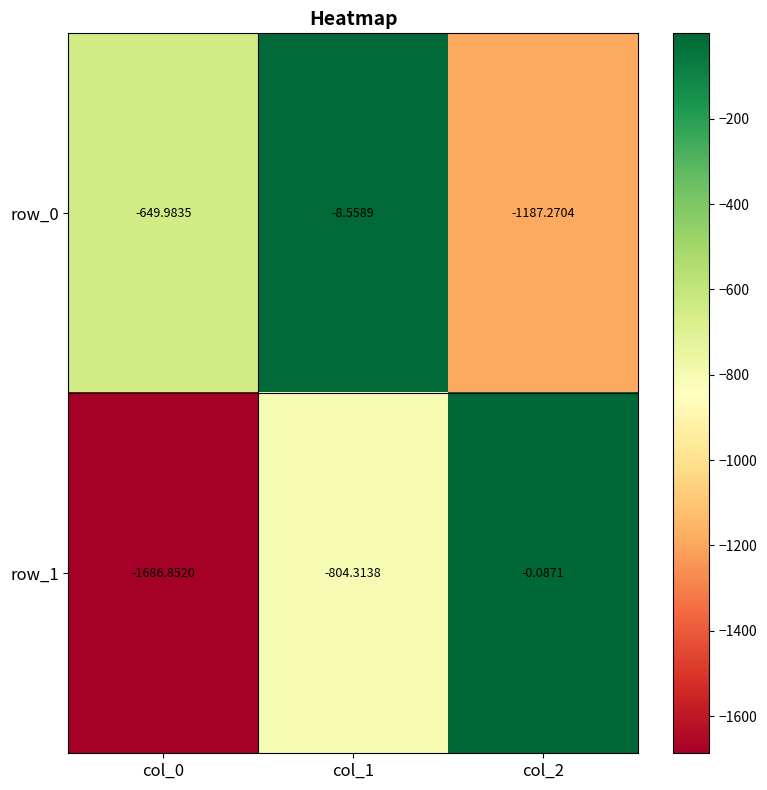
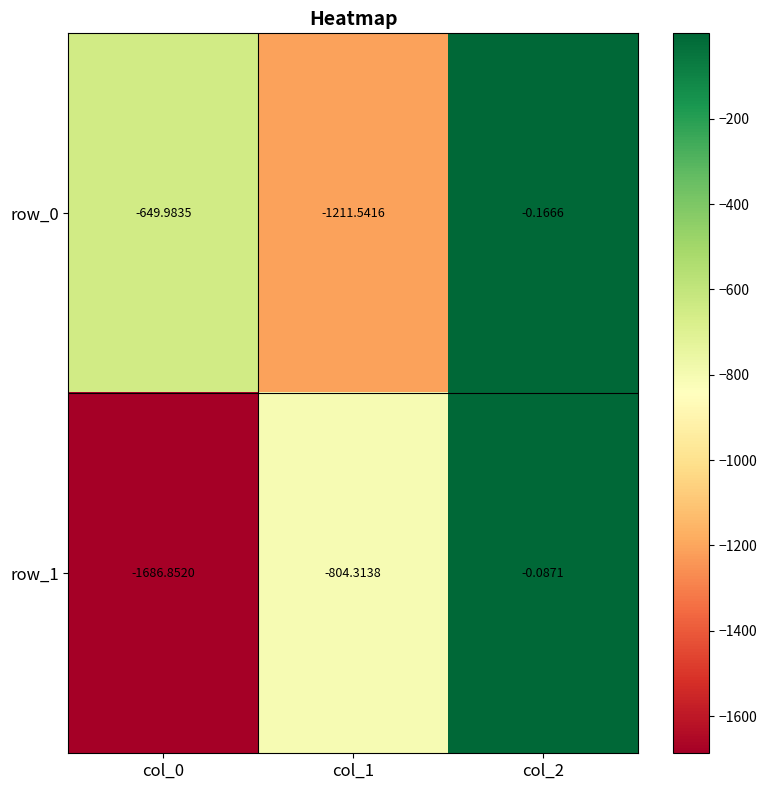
row_0, col_1: -8.5589 -> -1211.5416
row_0, col_2: -1187.2704 -> -0.1666
